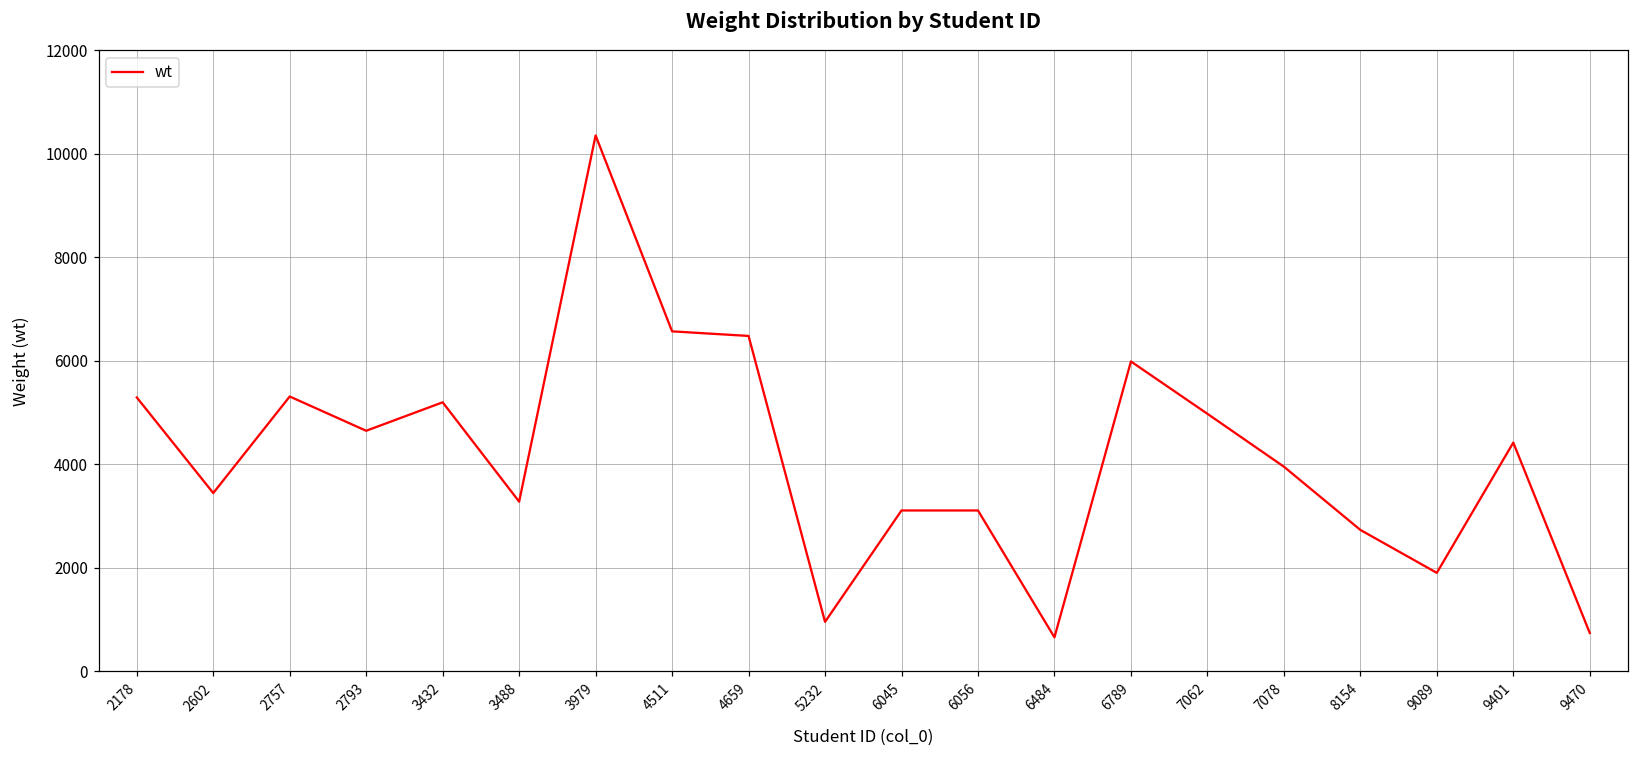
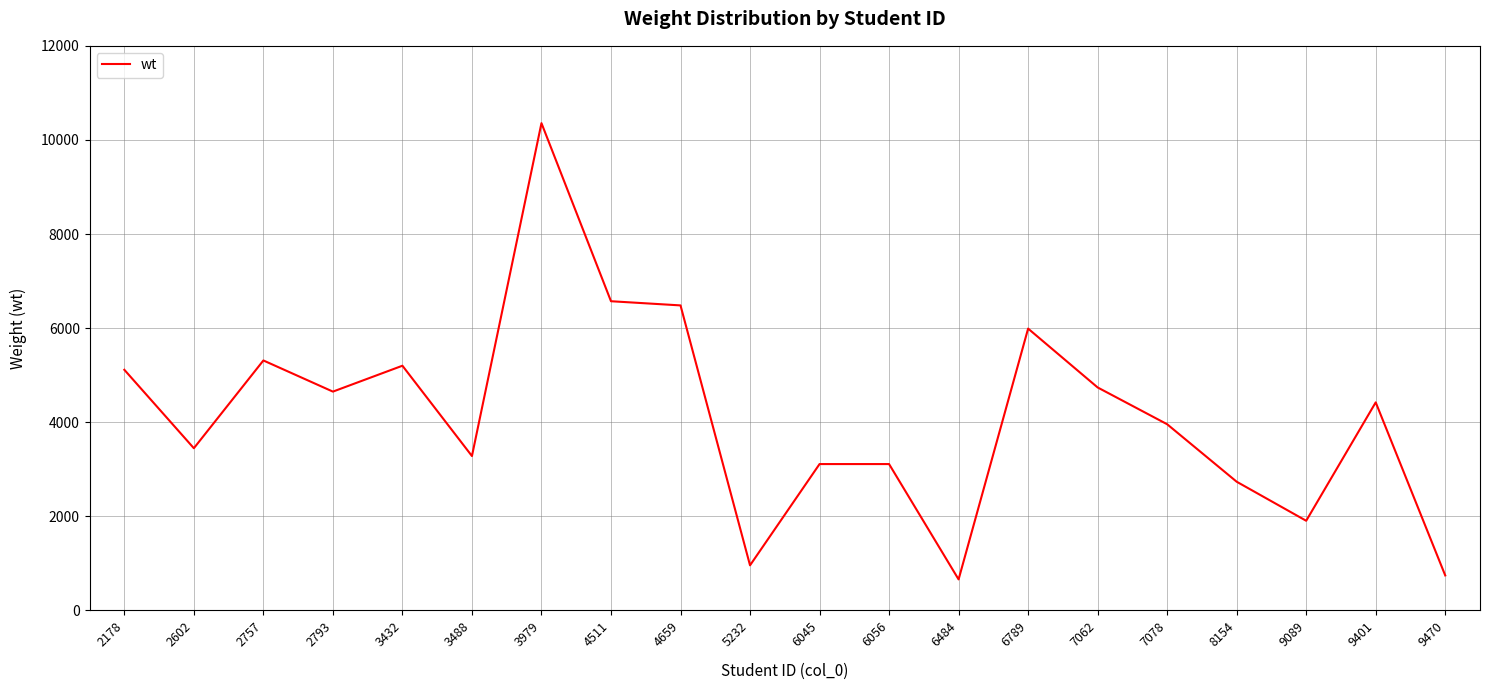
2178: 5300 -> 5100
7062: 5000 -> 4700
